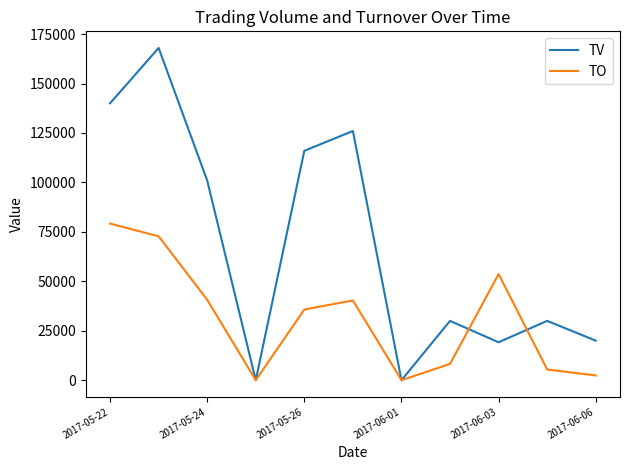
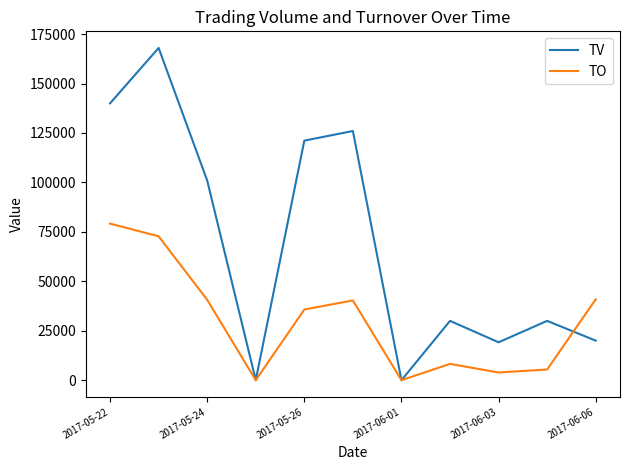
TV, 2017-05-26: 116000 -> 121000
TO, 2017-06-03: 54000 -> 4000
TO, 2017-06-06: 2000 -> 41000
